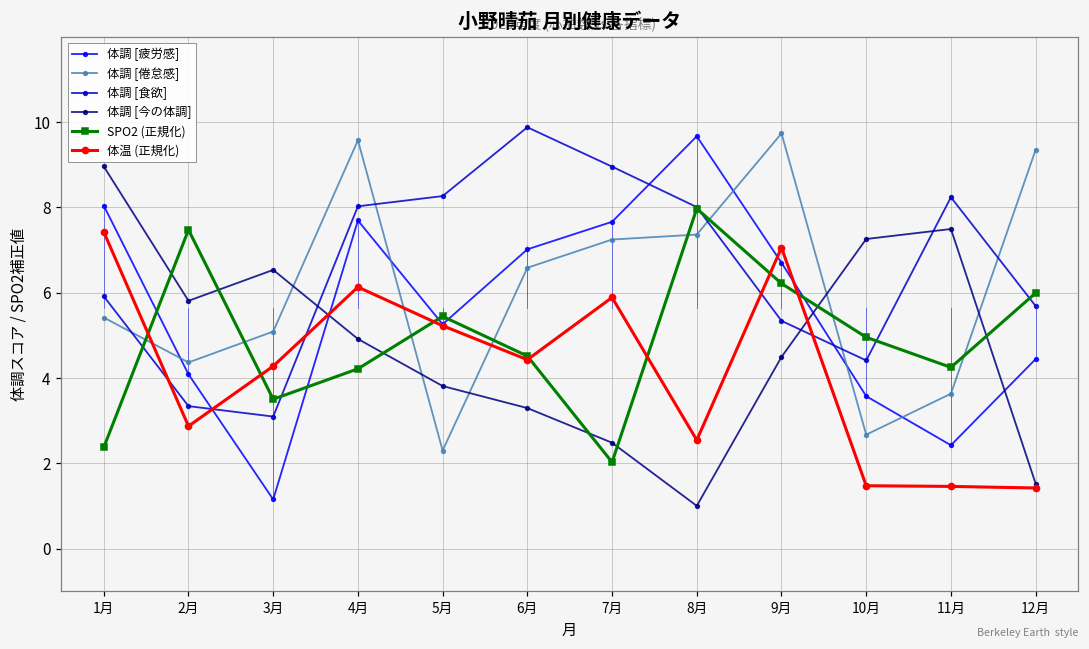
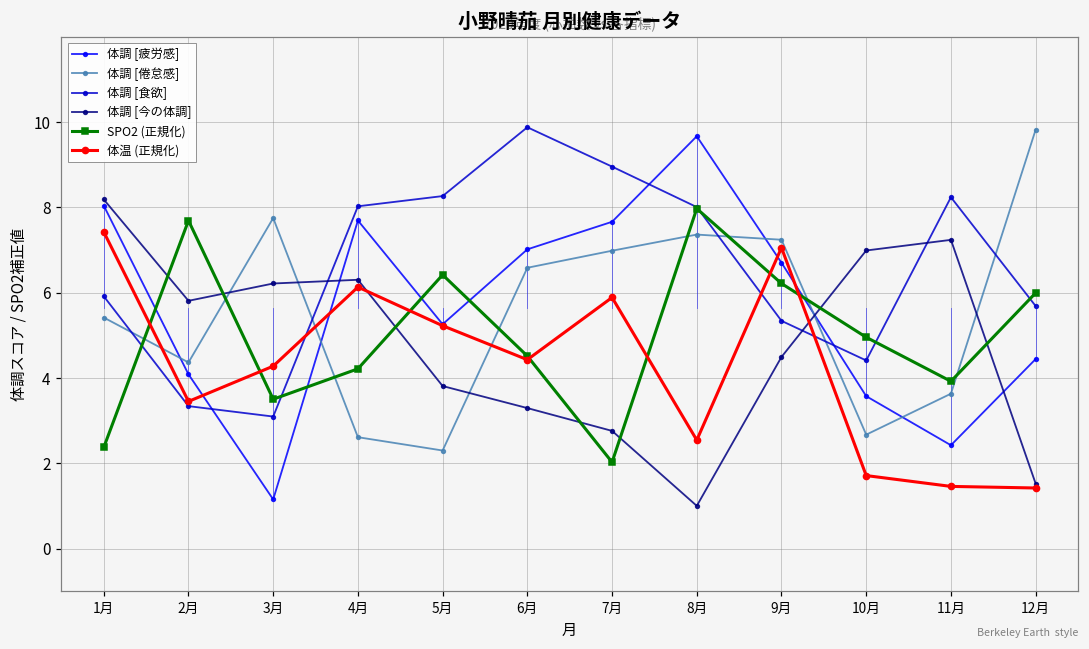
体調 [今の体調], 1月: 9.0 -> 8.2
SPO2 (正規化), 2月: 7.5 -> 7.7
体温 (正規化), 2月: 2.9 -> 3.5
体調 [倦怠感], 3月: 5.1 -> 7.7
体調 [今の体調], 3月: 6.5 -> 6.2
体調 [倦怠感], 4月: 9.6 -> 2.6
体調 [今の体調], 4月: 4.9 -> 6.3
SPO2 (正規化), 5月: 5.4 -> 6.4
体調 [倦怠感], 7月: 7.2 -> 7.0
体調 [今の体調], 7月: 2.5 -> 2.8
体調 [倦怠感], 9月: 9.7 -> 7.2
体調 [今の体調], 10月: 7.3 -> 7.0
体温 (正規化), 10月: 1.5 -> 1.7
体調 [今の体調], 11月: 7.5 -> 7.2
SPO2 (正規化), 11月: 4.2 -> 3.9
体調 [倦怠感], 12月: 9.3 -> 9.8
